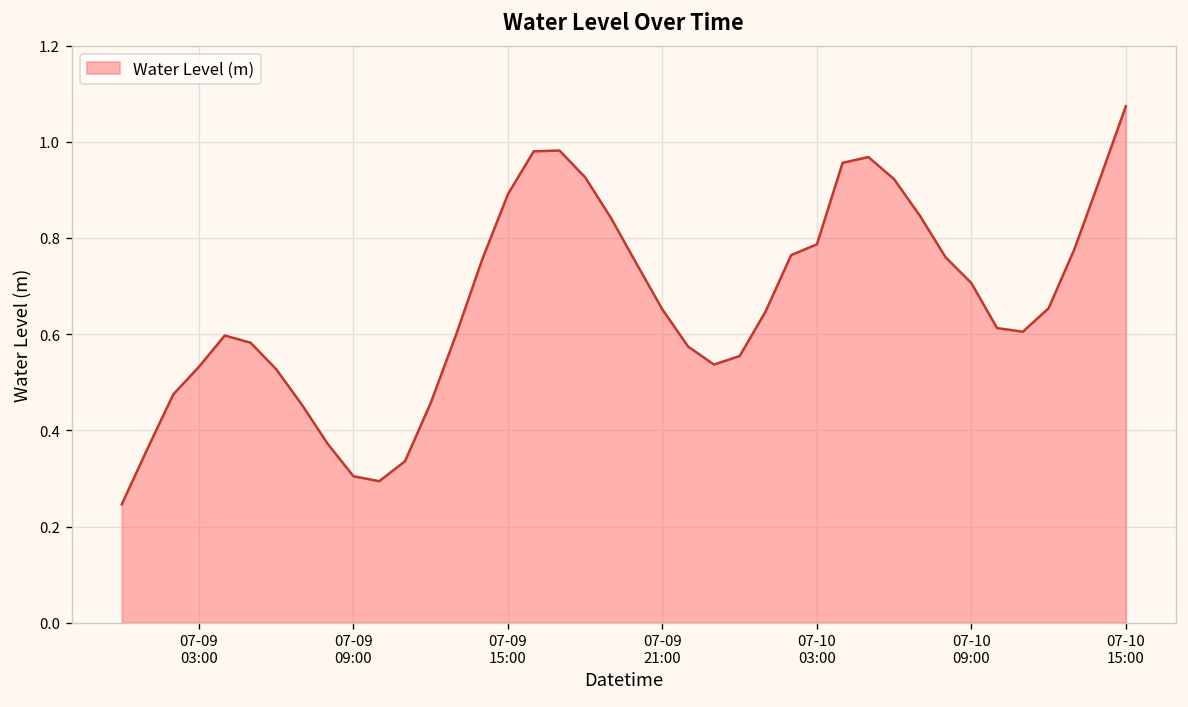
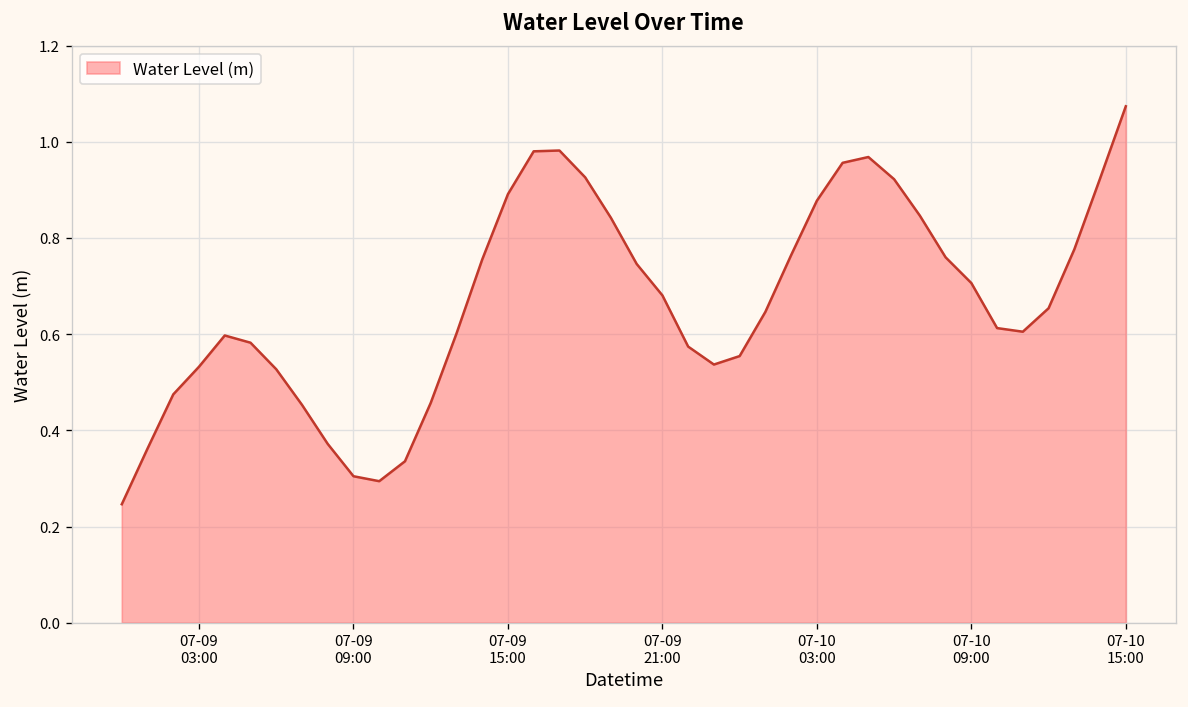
07-09 21:00: 0.65 -> 0.68
07-10 03:00: 0.79 -> 0.88
